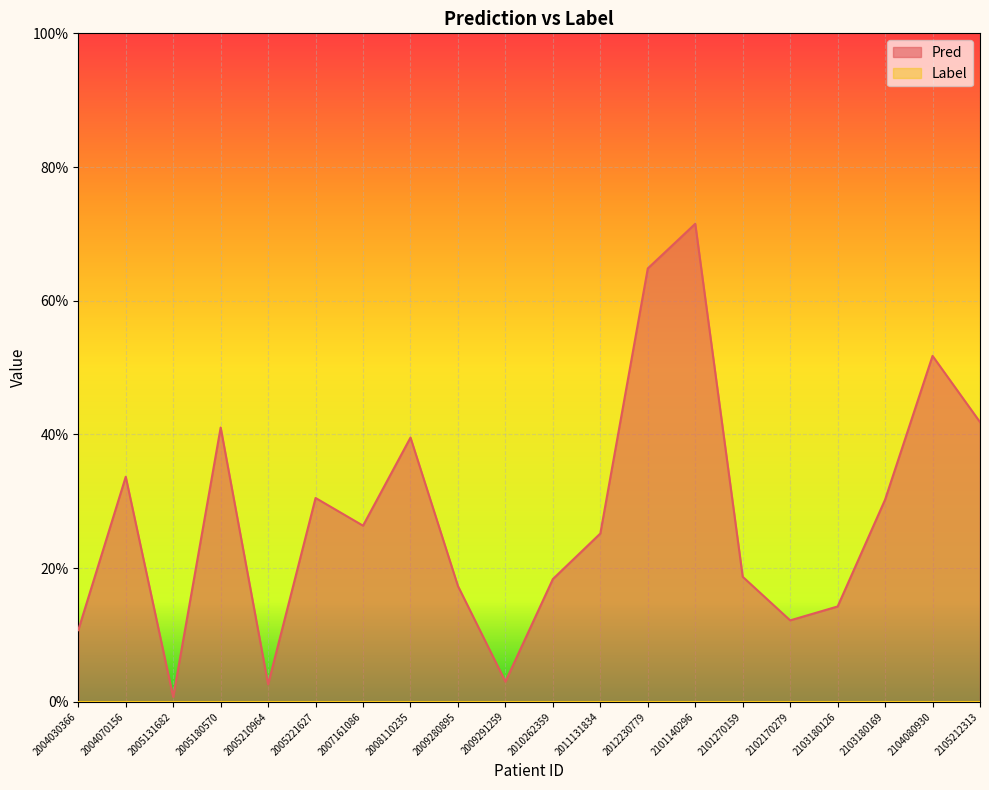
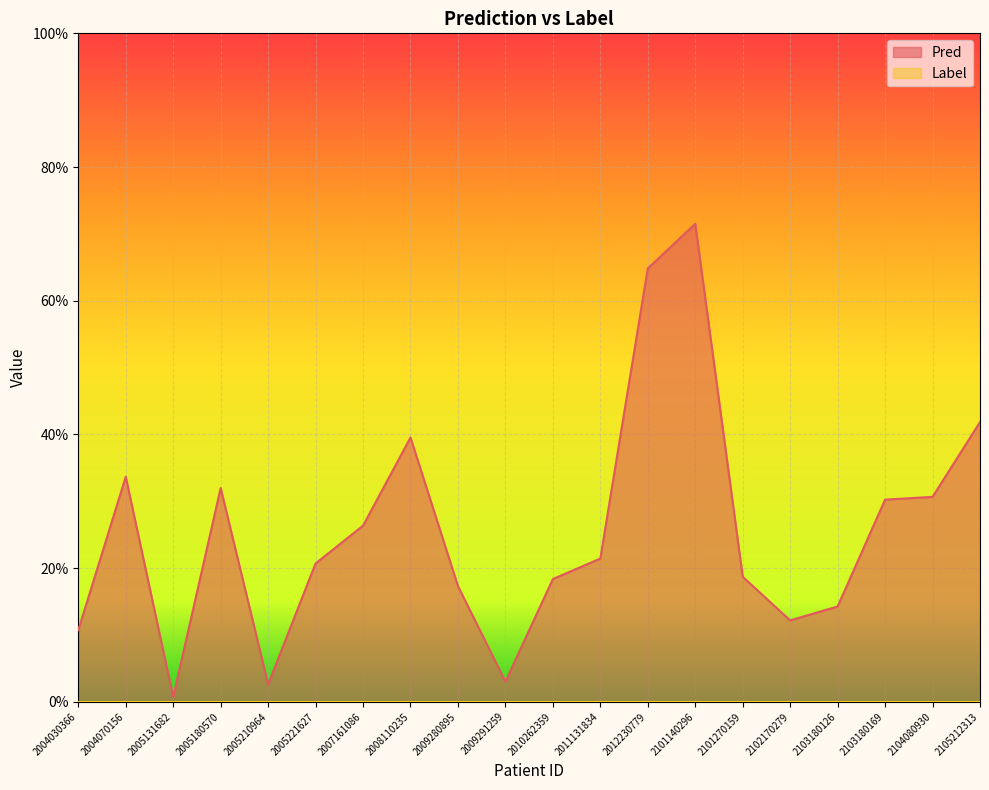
Pred, 2005180570: 41% -> 32%
Pred, 2005221627: 30% -> 21%
Pred, 2011131834: 25% -> 21%
Pred, 2104080930: 52% -> 31%
